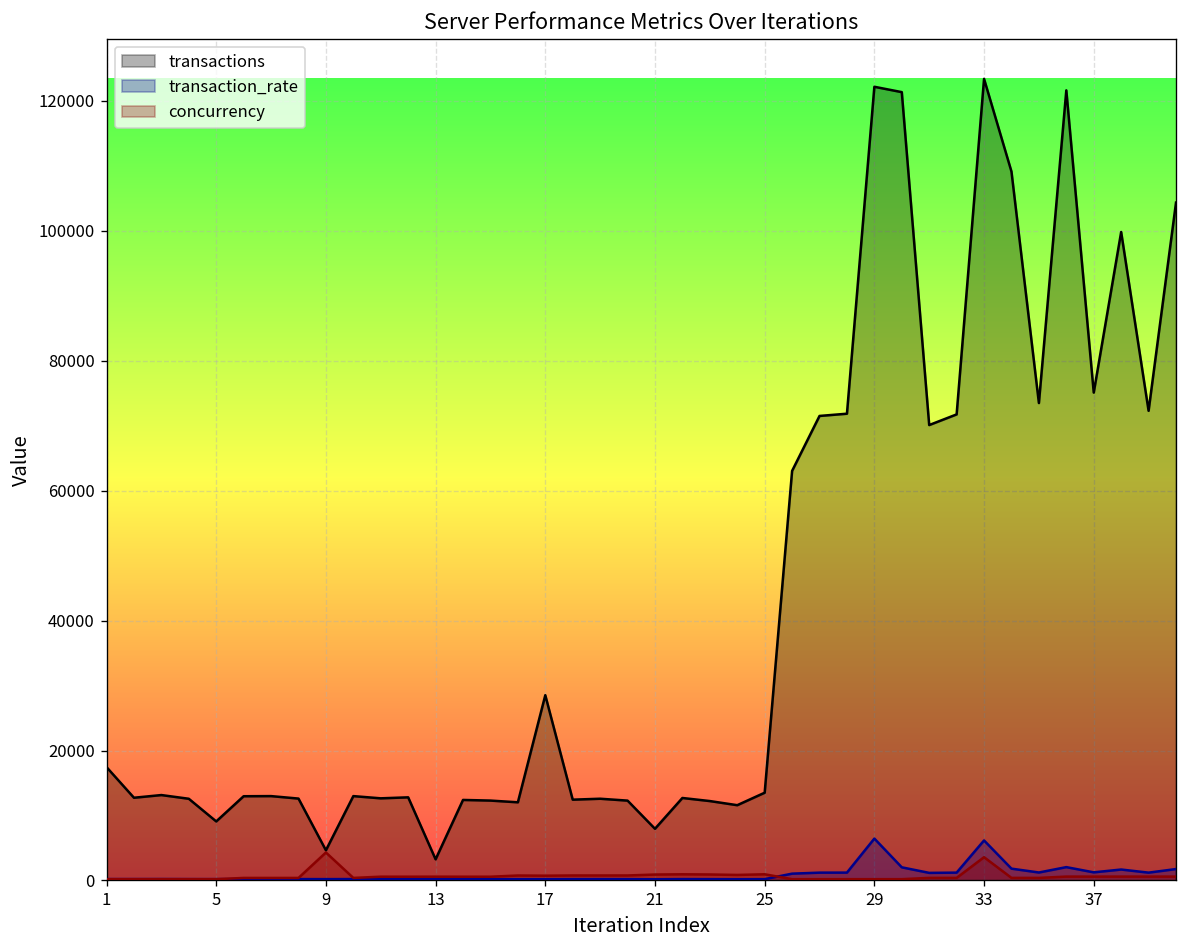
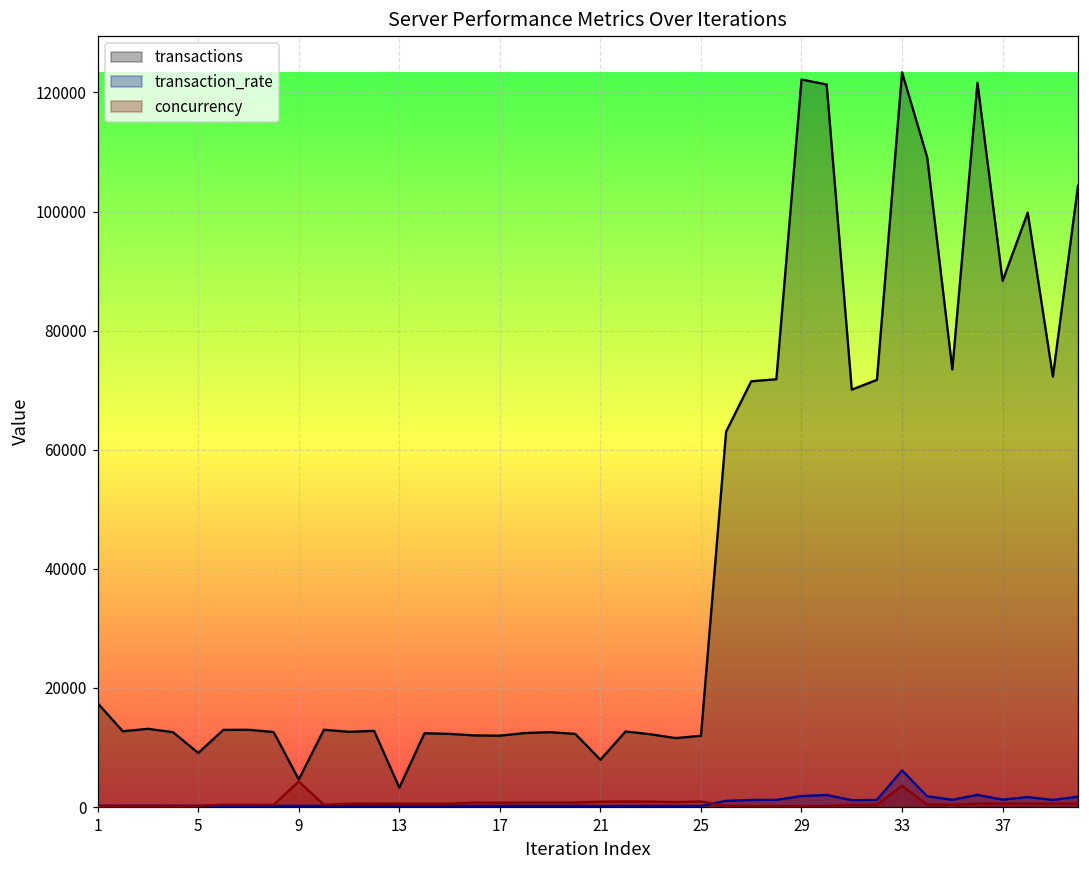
transactions, 17: 29000 -> 12000
transactions, 25: 14000 -> 12000
transaction_rate, 29: 6000 -> 2000
transactions, 37: 75000 -> 88000
